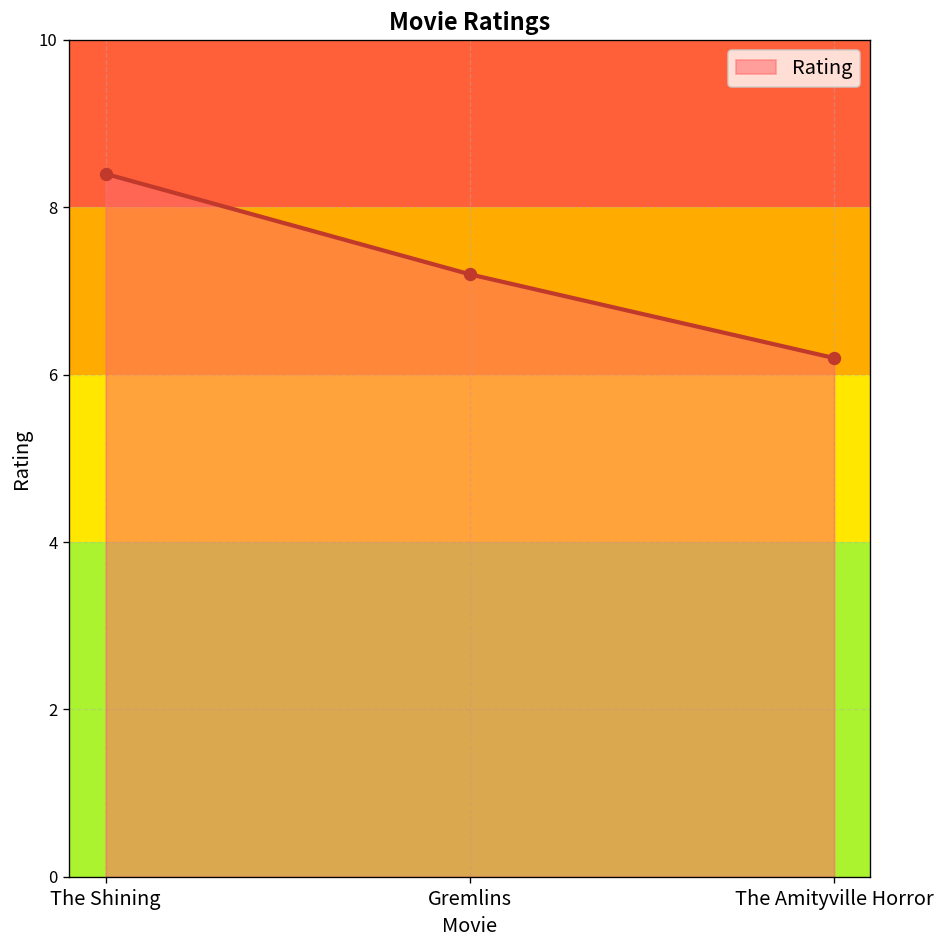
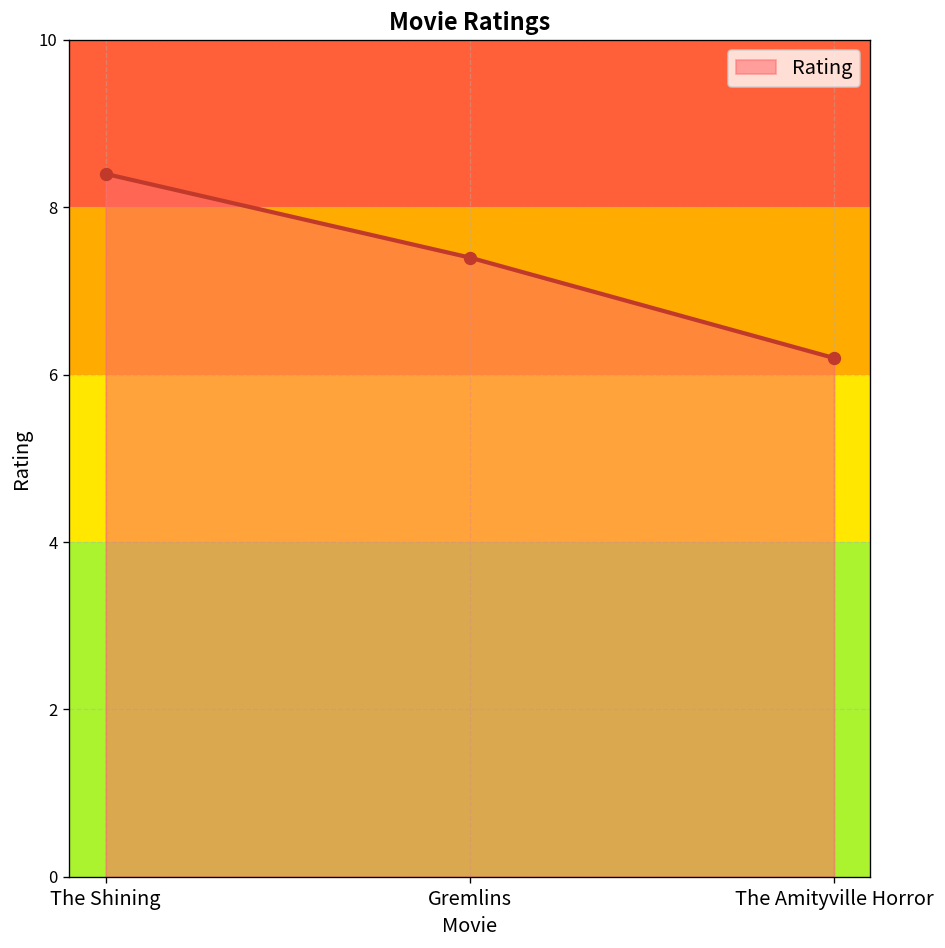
Gremlins: 7.2 -> 7.4
